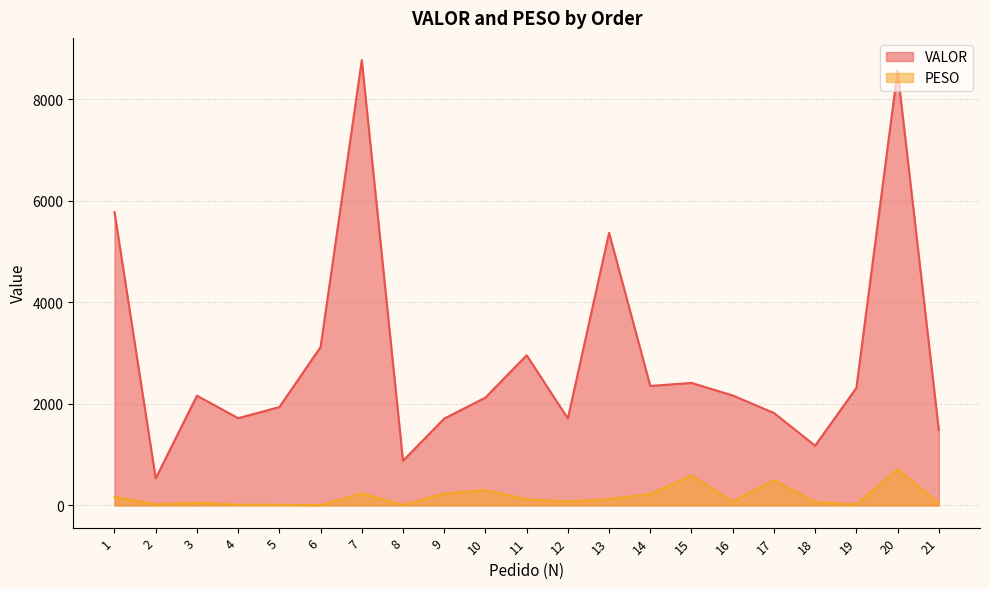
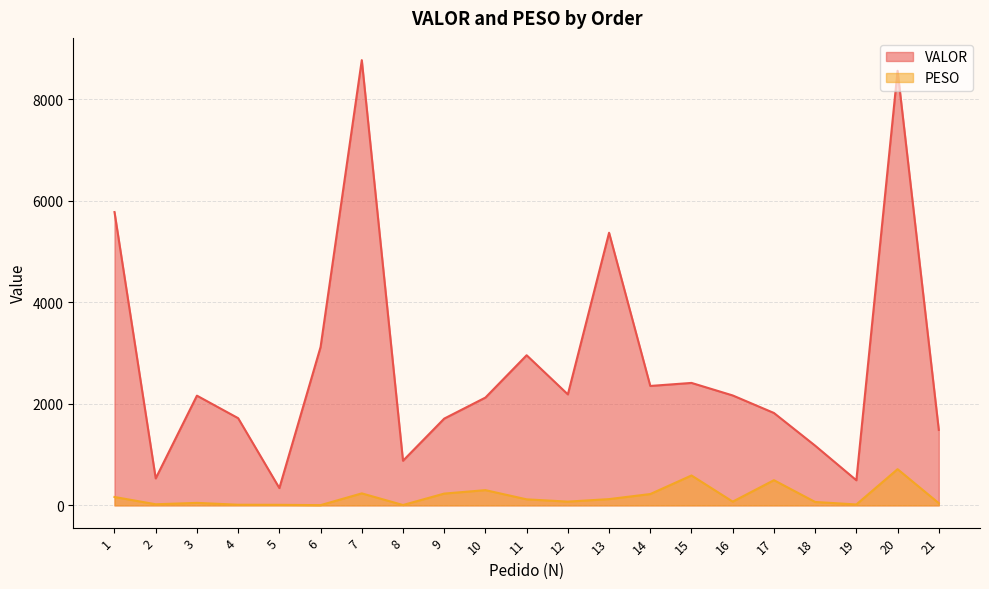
VALOR, 5: 1900 -> 300
VALOR, 12: 1700 -> 2200
VALOR, 19: 2300 -> 500
